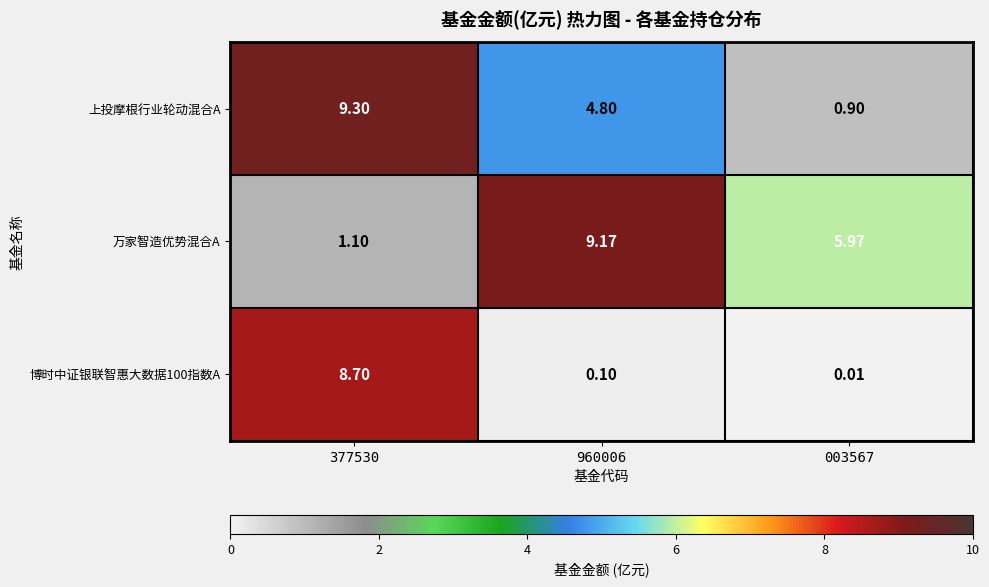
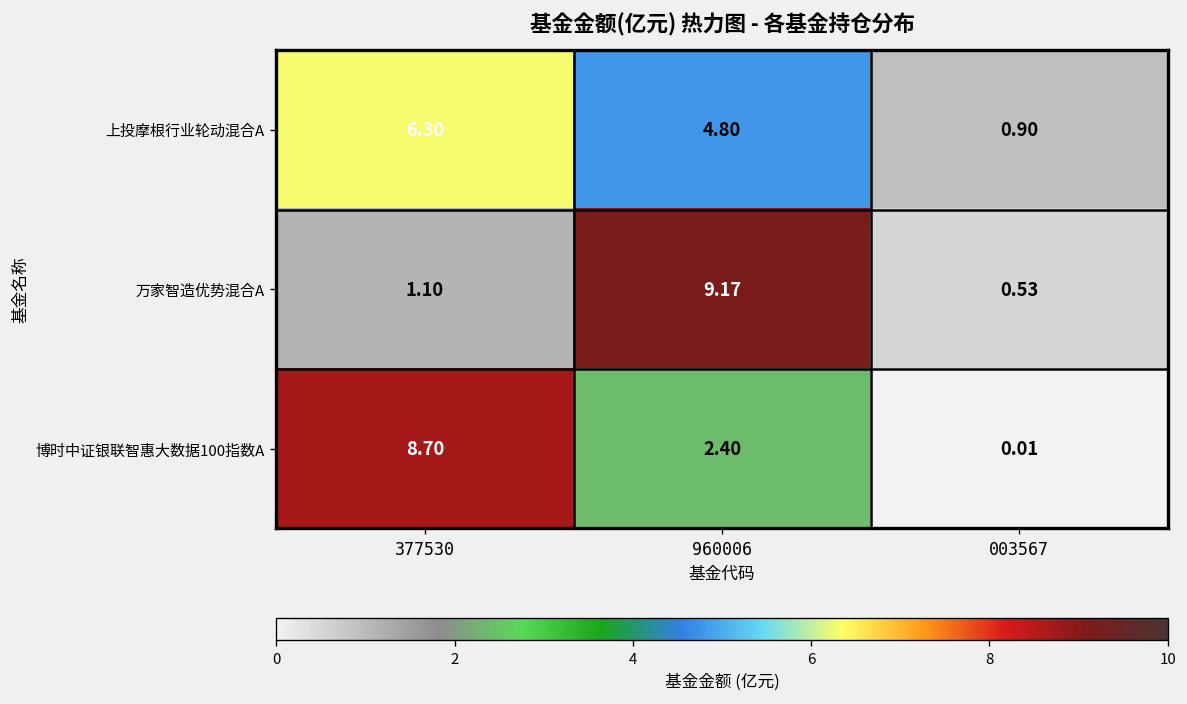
上投摩根行业轮动混合A, 377530: 9.30 -> 6.30
万家智造优势混合A, 003567: 5.97 -> 0.53
博时中证银联智惠大数据100指数A, 960006: 0.10 -> 2.40
